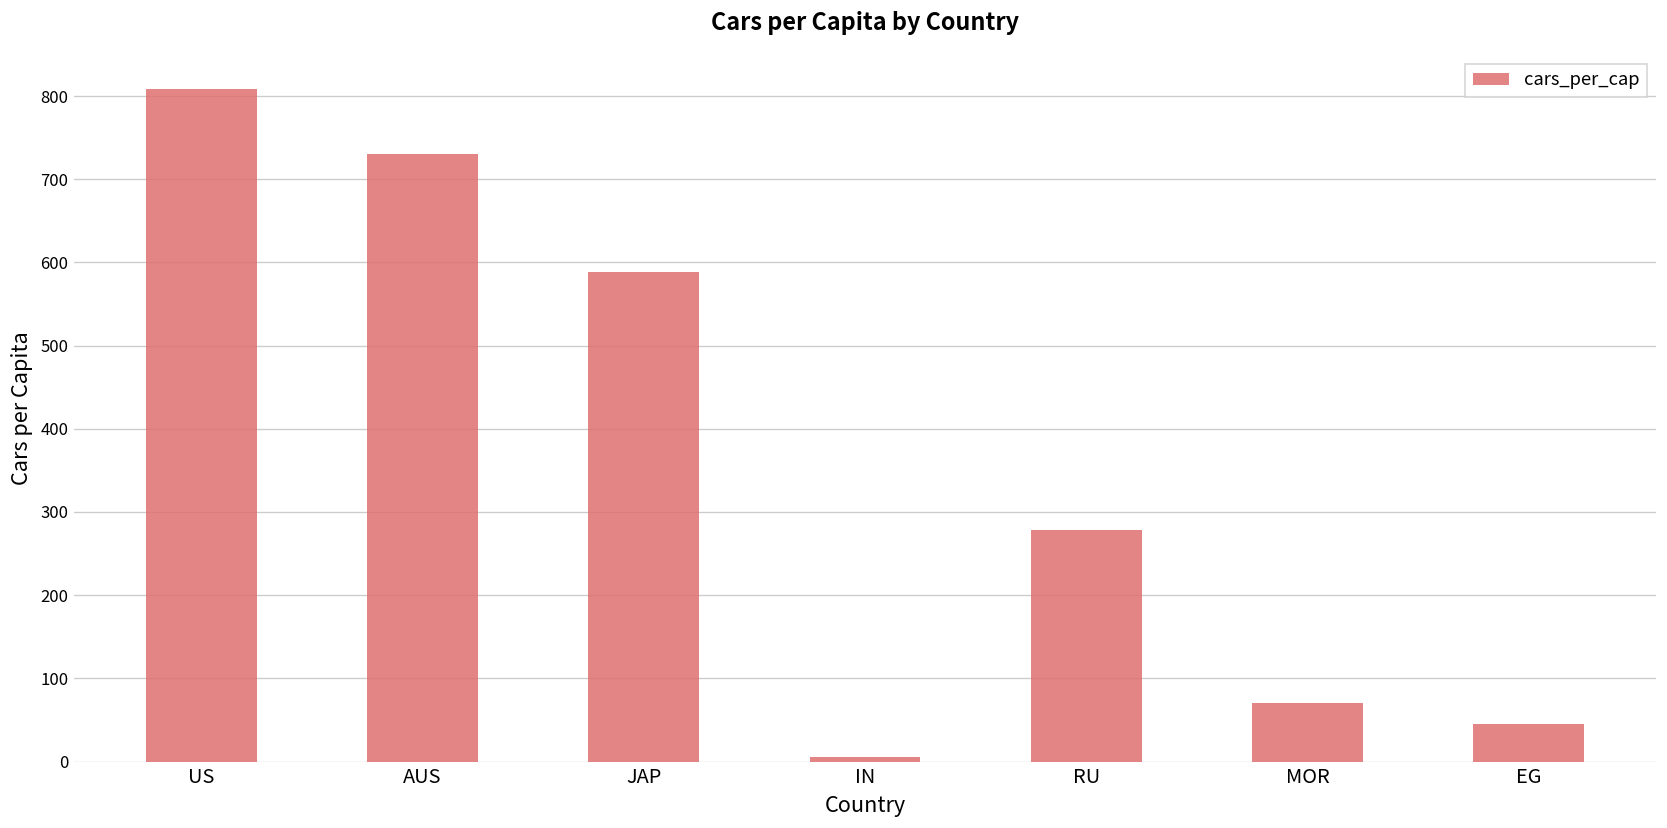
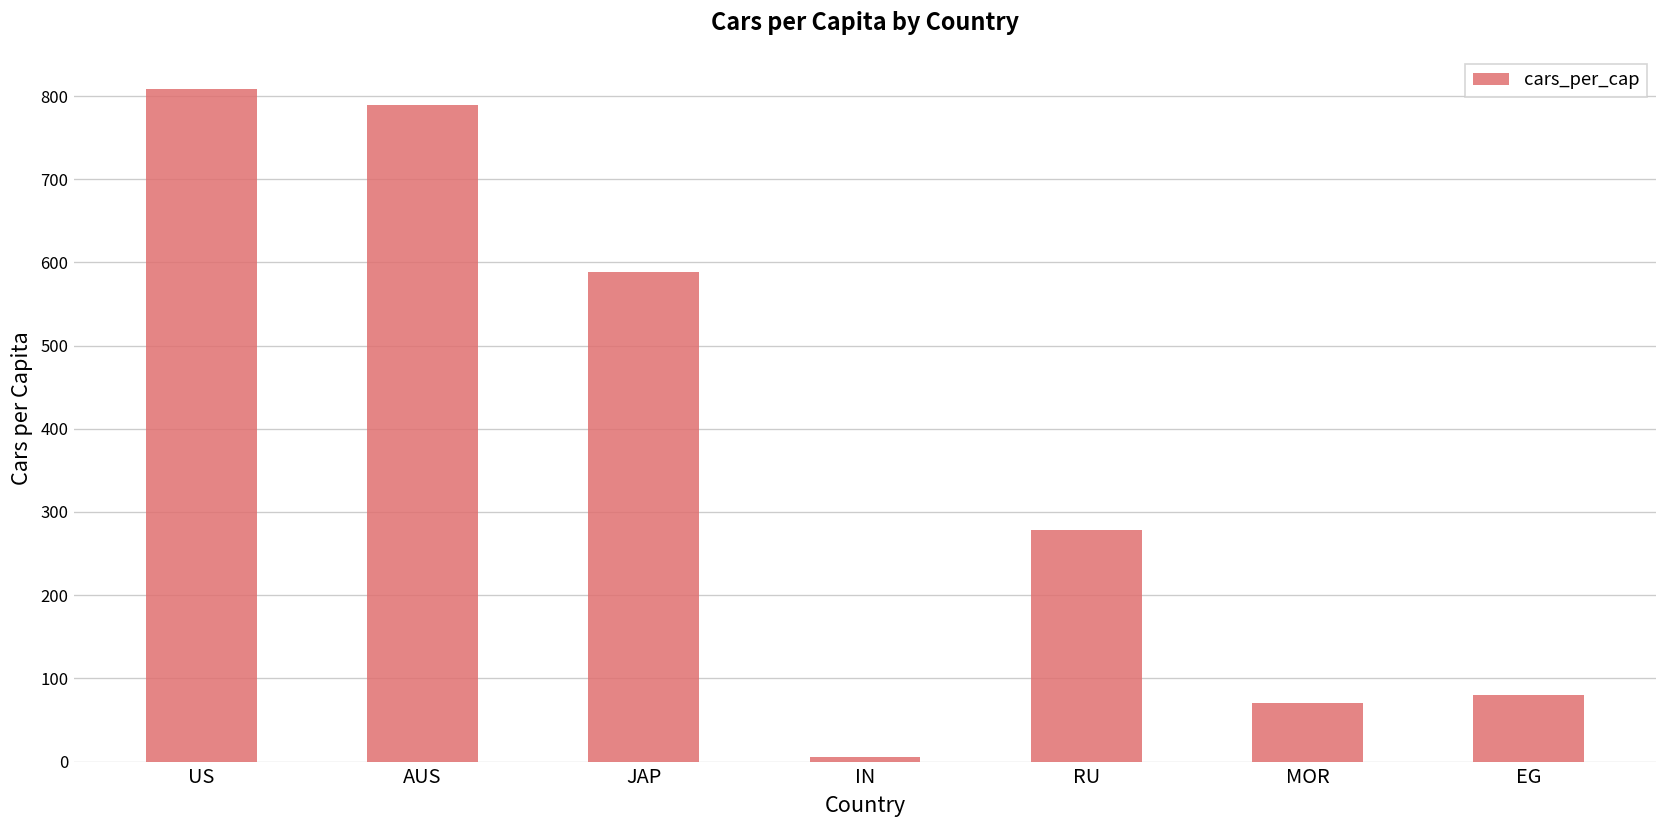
AUS: 730 -> 790
EG: 50 -> 80
